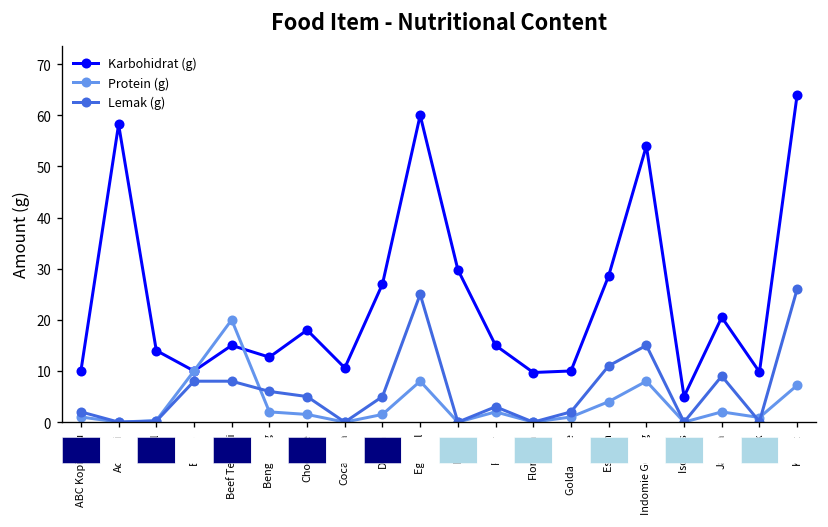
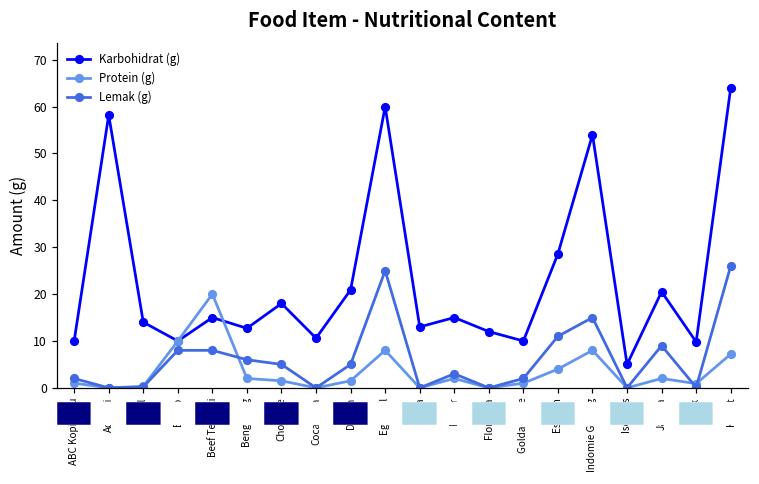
Karbohidrat (g), Durian: 27 -> 21
Karbohidrat (g), Fanta: 30 -> 13
Karbohidrat (g), Floridina: 10 -> 12
